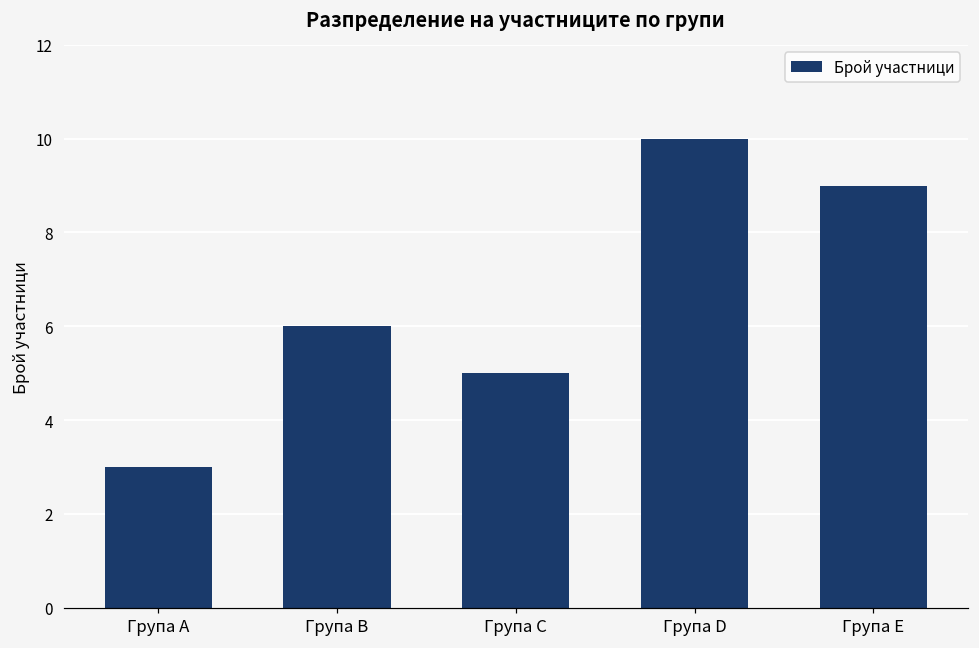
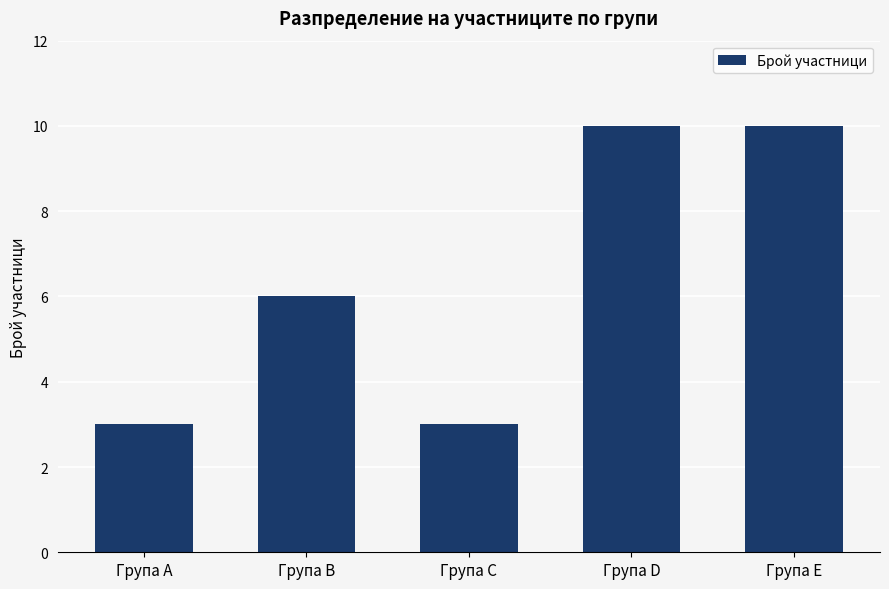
Група C: 5 -> 3
Група E: 9 -> 10
